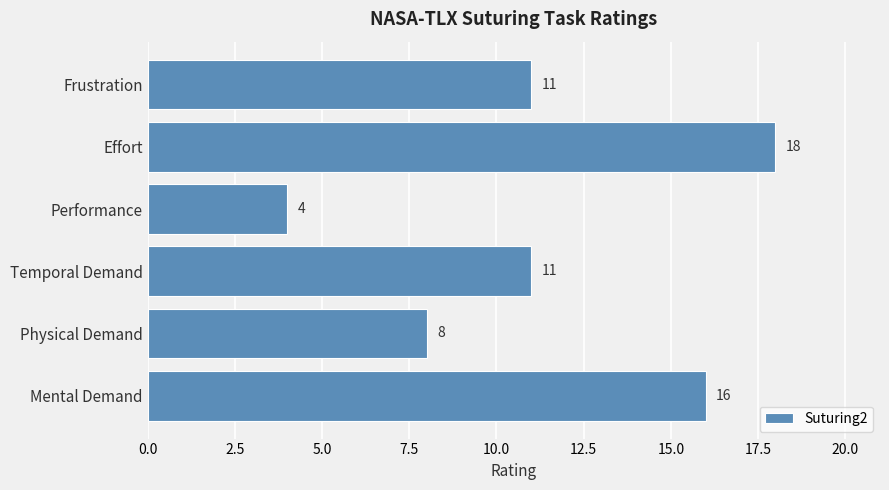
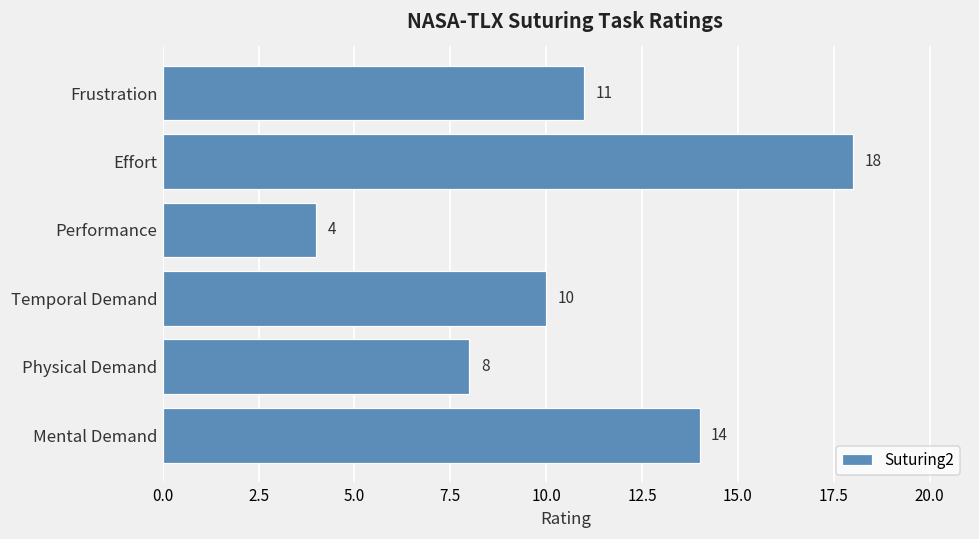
Temporal Demand: 11 -> 10
Mental Demand: 16 -> 14
